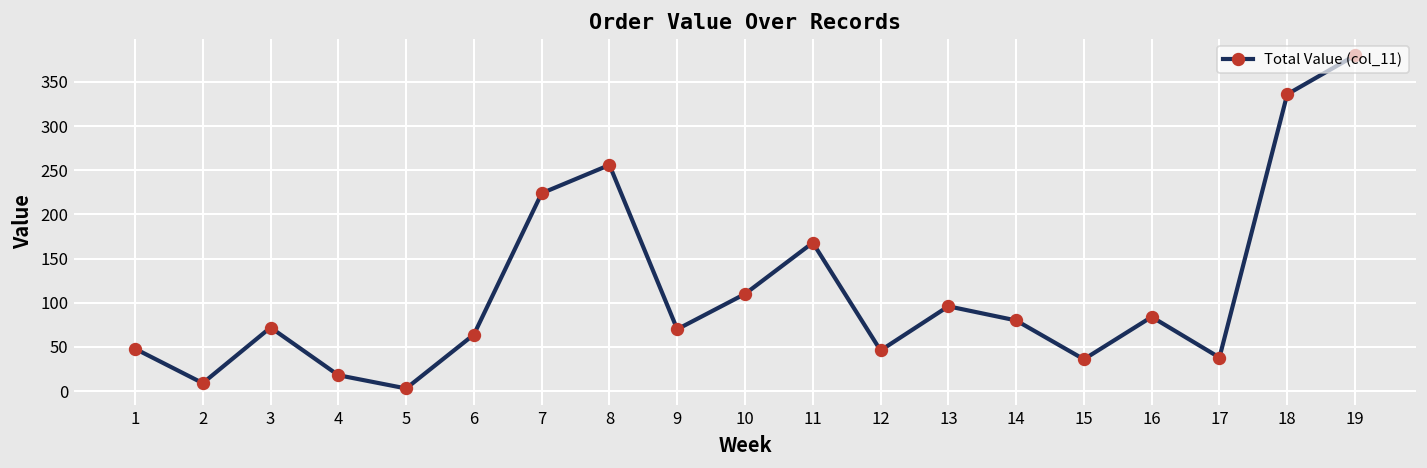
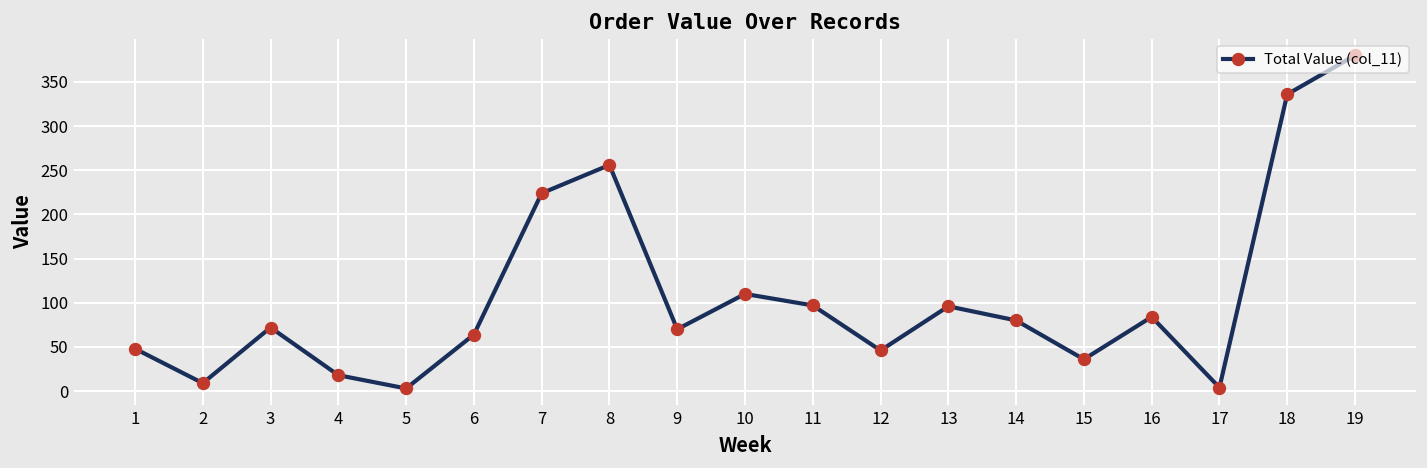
11: 170 -> 100
17: 40 -> 0
